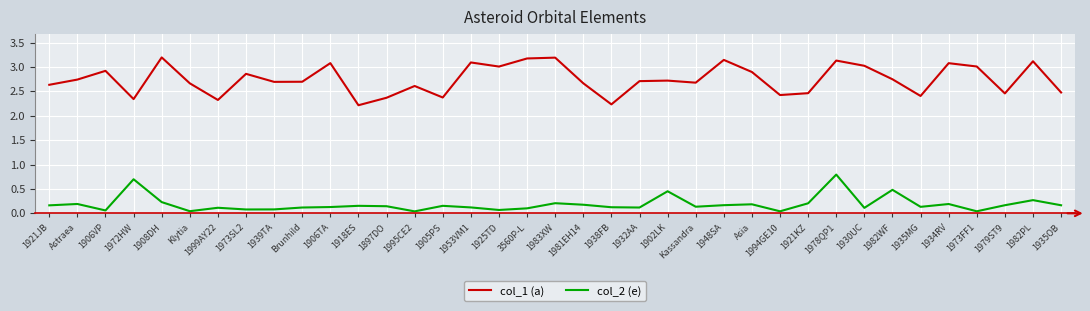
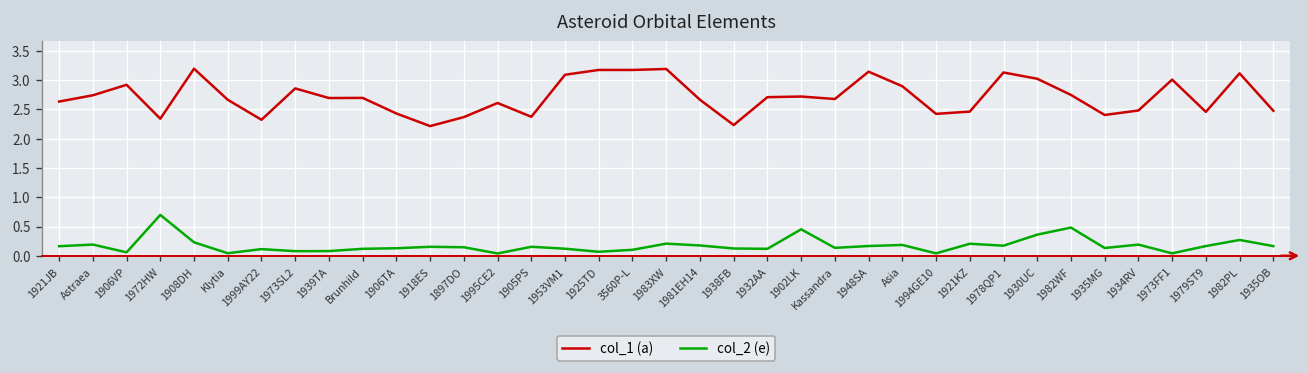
col_1 (a), 1906TA: 3.1 -> 2.4
col_1 (a), 1925TD: 3.0 -> 3.2
col_2 (e), 1978QP1: 0.8 -> 0.2
col_2 (e), 1930UC: 0.1 -> 0.4
col_1 (a), 1934RV: 3.1 -> 2.5
